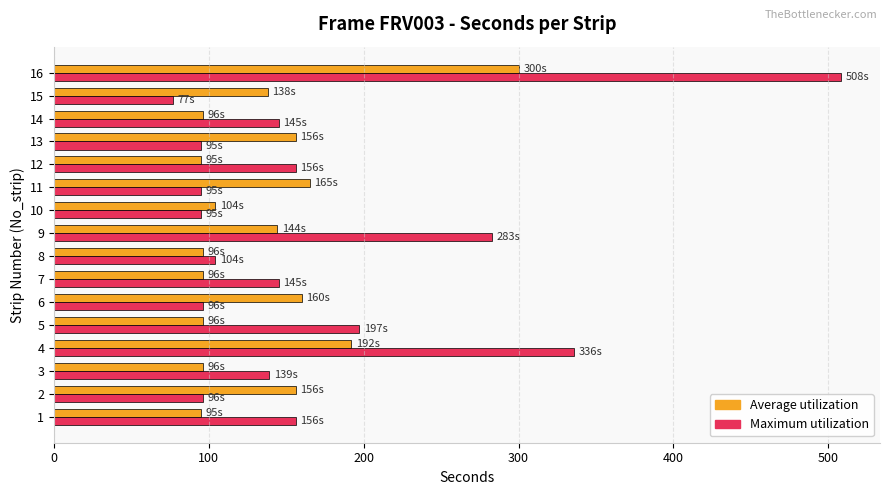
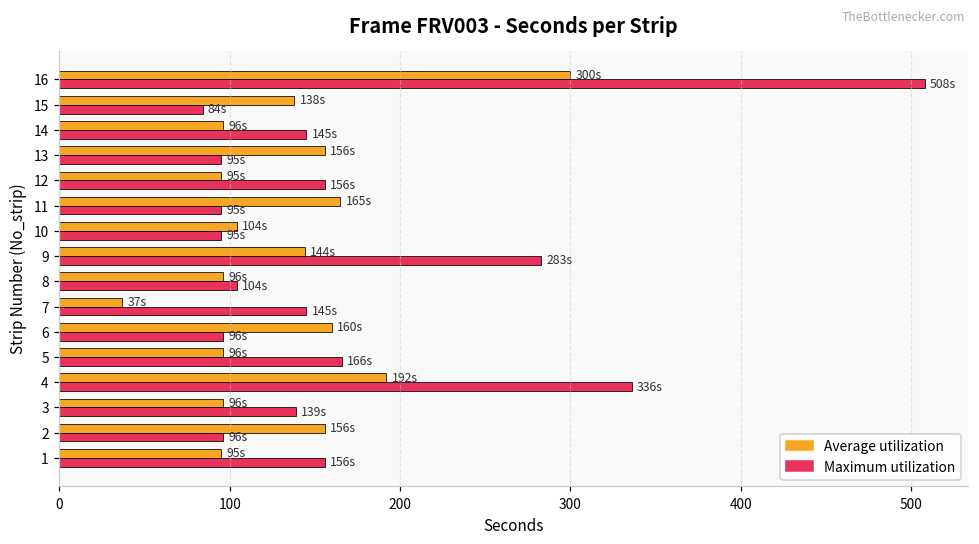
Maximum utilization, 15: 77s -> 84s
Average utilization, 7: 96s -> 37s
Maximum utilization, 5: 197s -> 166s
